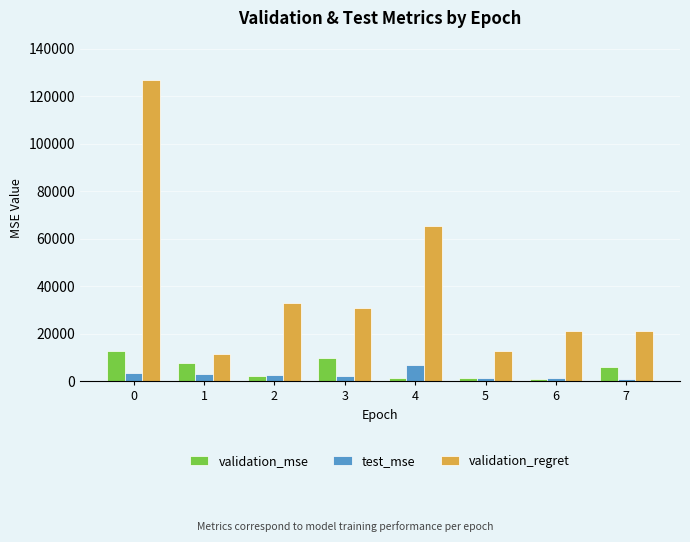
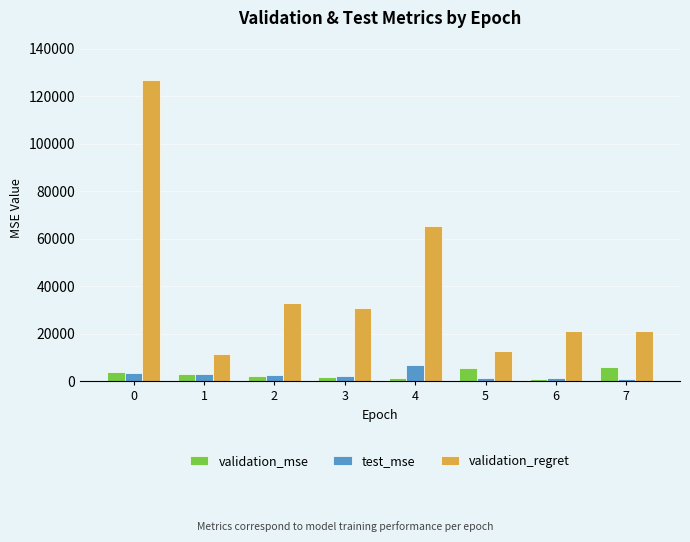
validation_mse, 0: 13000 -> 4000
validation_mse, 1: 8000 -> 3000
validation_mse, 3: 10000 -> 2000
validation_mse, 5: 1000 -> 6000
